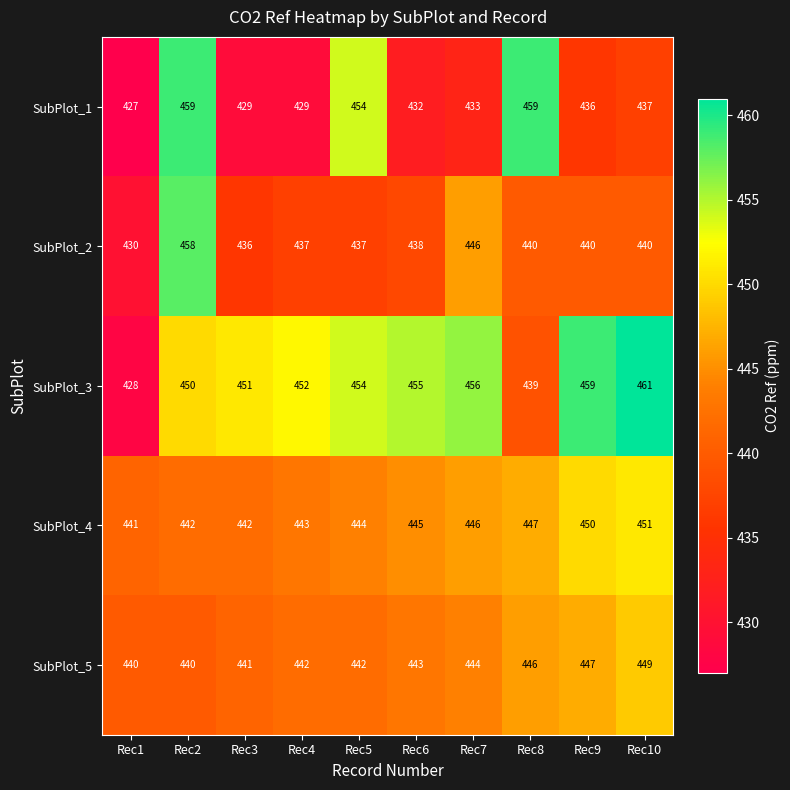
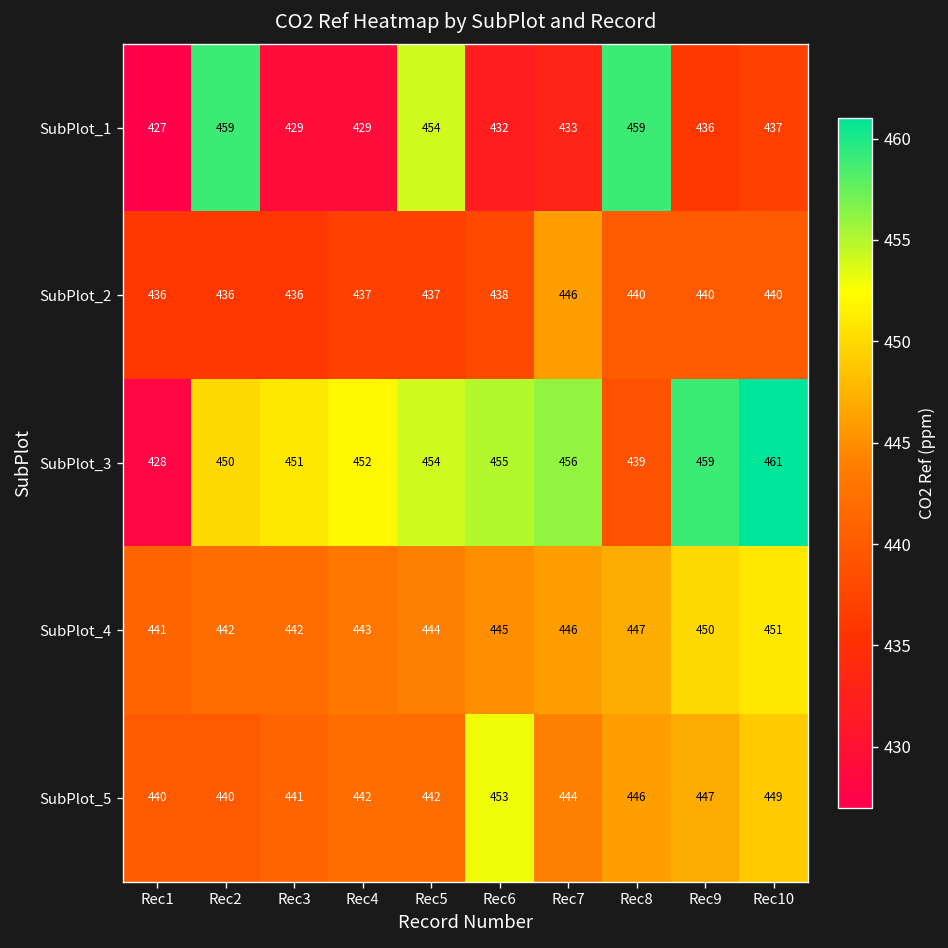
SubPlot_2, Rec1: 430 -> 436
SubPlot_2, Rec2: 458 -> 436
SubPlot_5, Rec6: 443 -> 453
